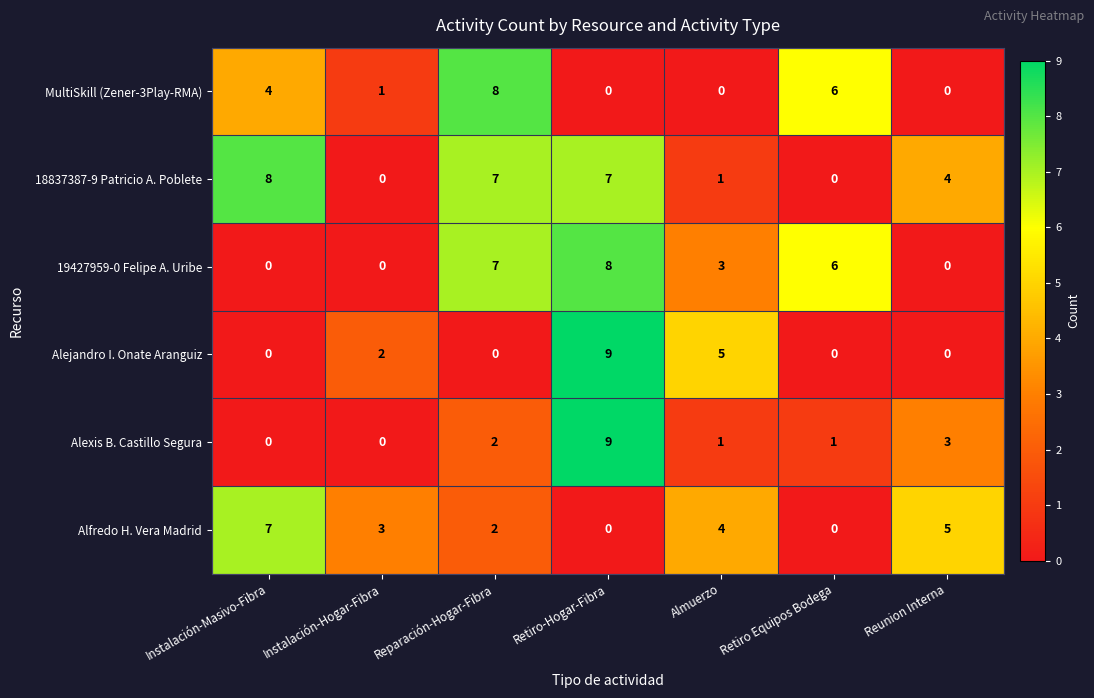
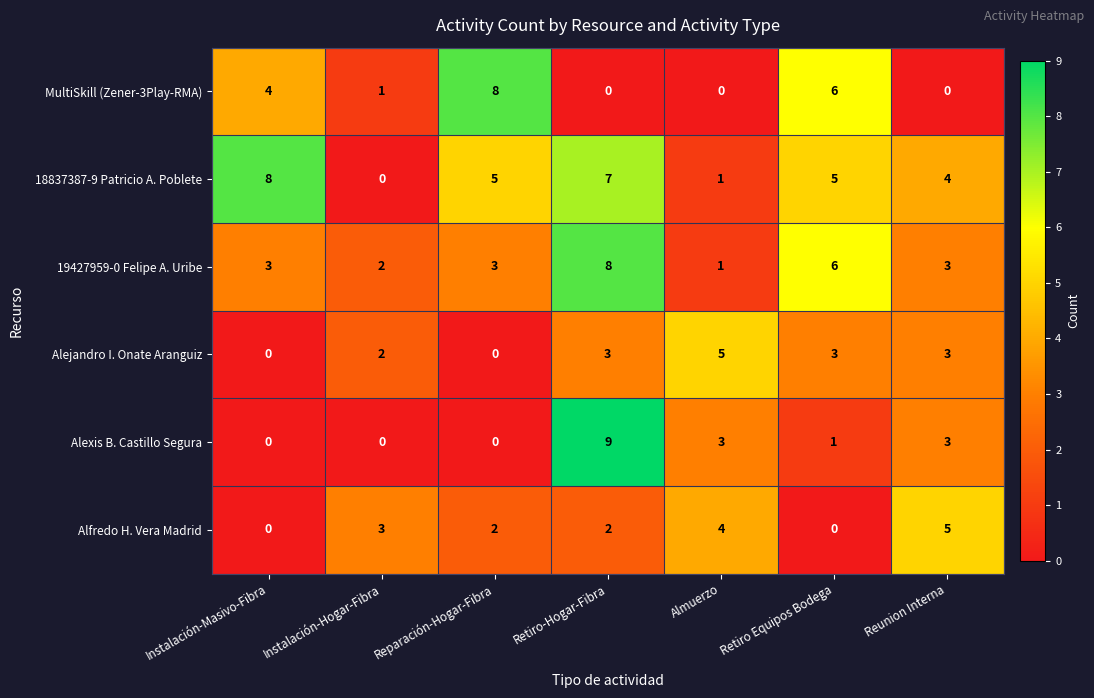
18837387-9 Patricio A. Poblete, Reparación-Hogar-Fibra: 7 -> 5
18837387-9 Patricio A. Poblete, Retiro Equipos Bodega: 0 -> 5
19427959-0 Felipe A. Uribe, Instalación-Masivo-Fibra: 0 -> 3
19427959-0 Felipe A. Uribe, Instalación-Hogar-Fibra: 0 -> 2
19427959-0 Felipe A. Uribe, Reparación-Hogar-Fibra: 7 -> 3
19427959-0 Felipe A. Uribe, Almuerzo: 3 -> 1
19427959-0 Felipe A. Uribe, Reunion Interna: 0 -> 3
Alejandro I. Onate Aranguiz, Retiro-Hogar-Fibra: 9 -> 3
Alejandro I. Onate Aranguiz, Retiro Equipos Bodega: 0 -> 3
Alejandro I. Onate Aranguiz, Reunion Interna: 0 -> 3
Alexis B. Castillo Segura, Reparación-Hogar-Fibra: 2 -> 0
Alexis B. Castillo Segura, Almuerzo: 1 -> 3
Alfredo H. Vera Madrid, Instalación-Masivo-Fibra: 7 -> 0
Alfredo H. Vera Madrid, Retiro-Hogar-Fibra: 0 -> 2
